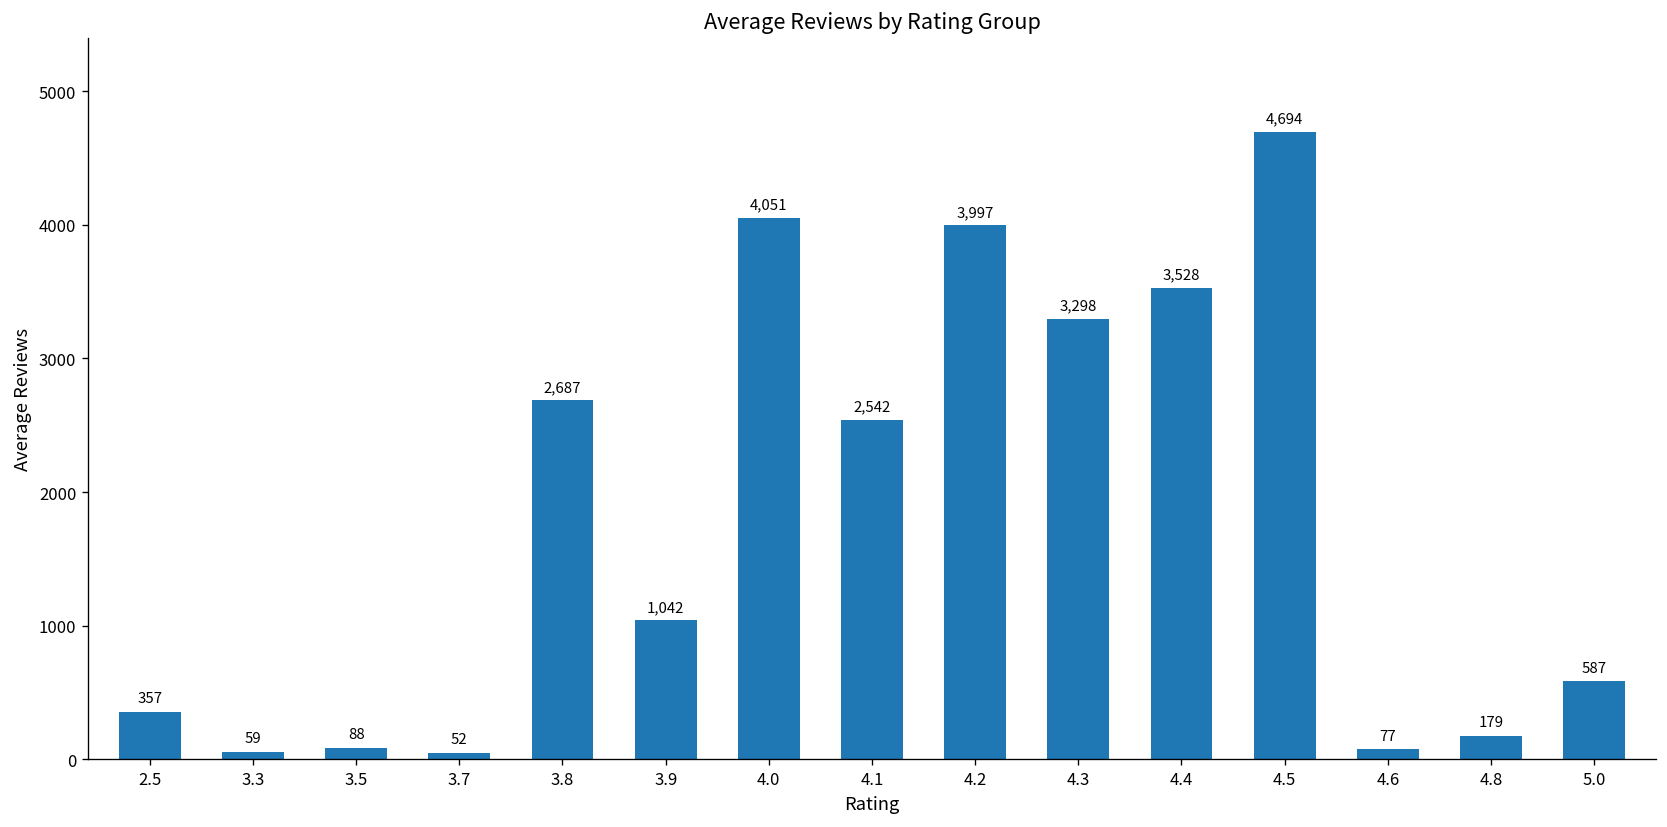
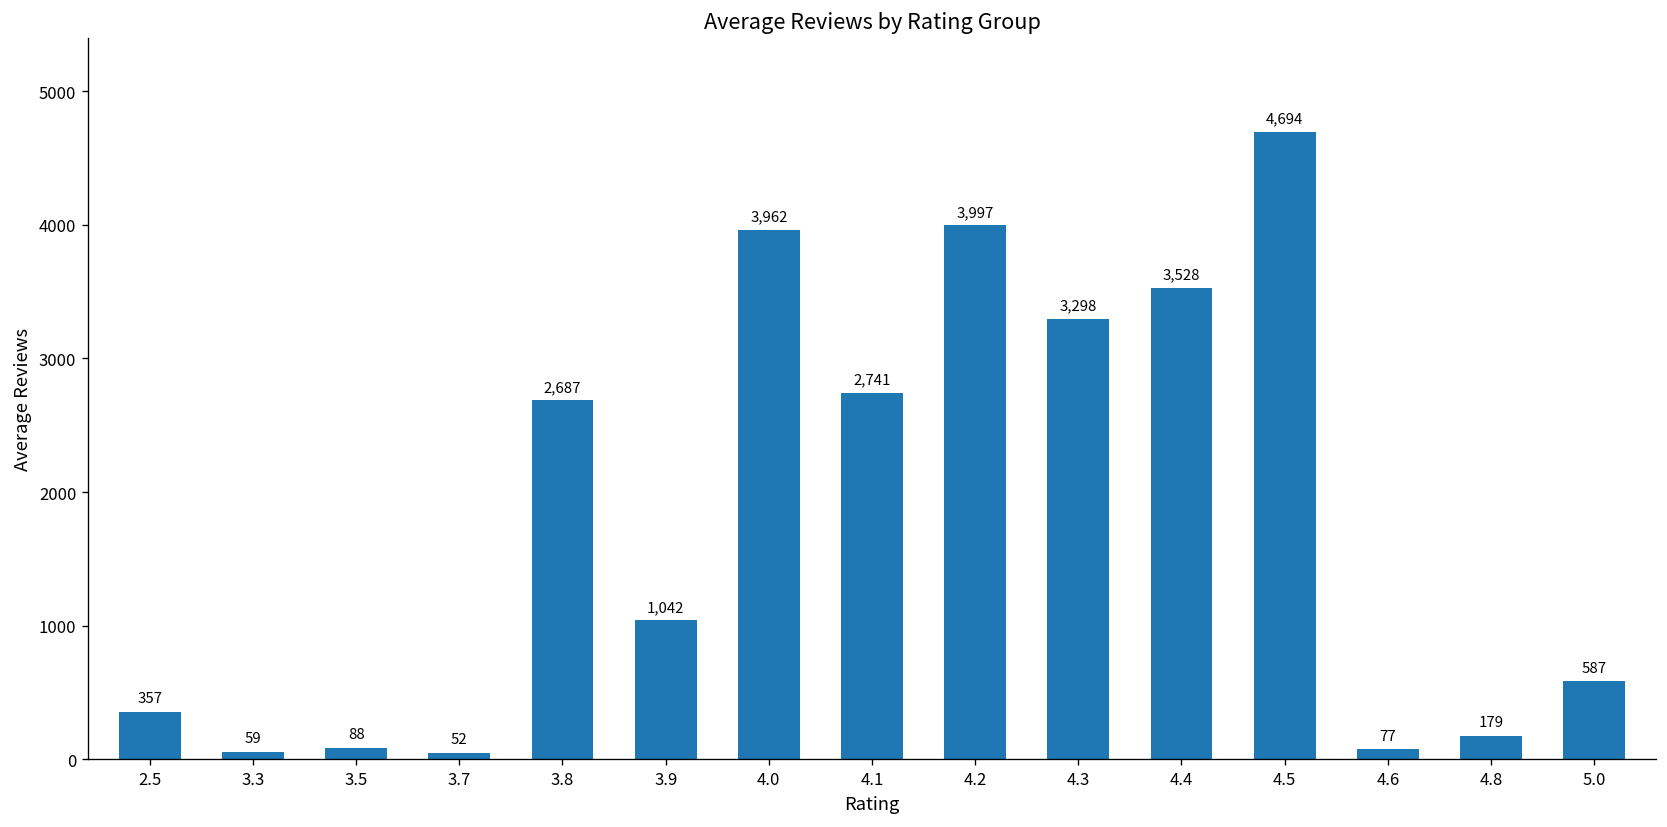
4.0: 4,051 -> 3,962
4.1: 2,542 -> 2,741
